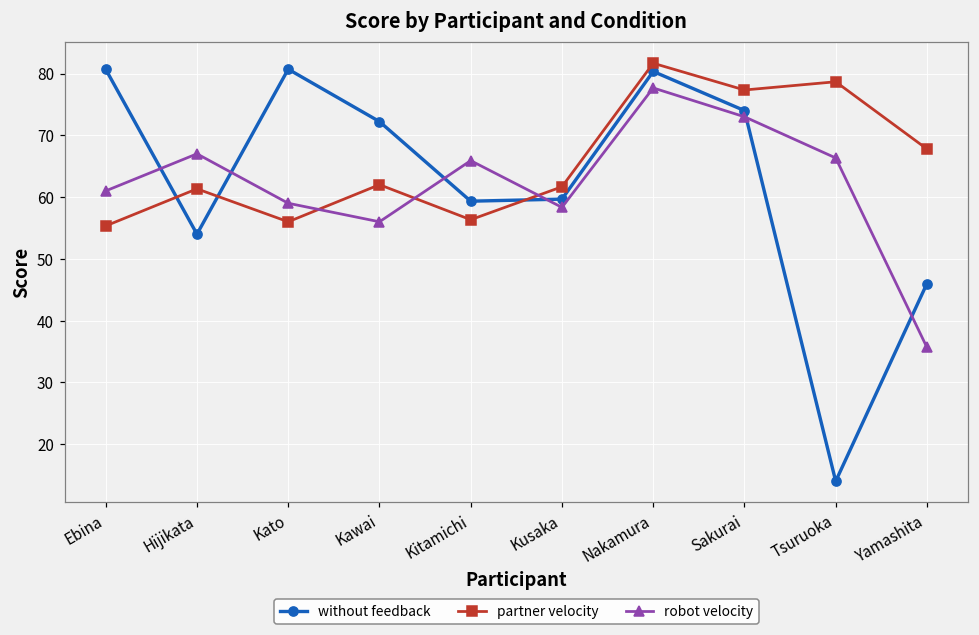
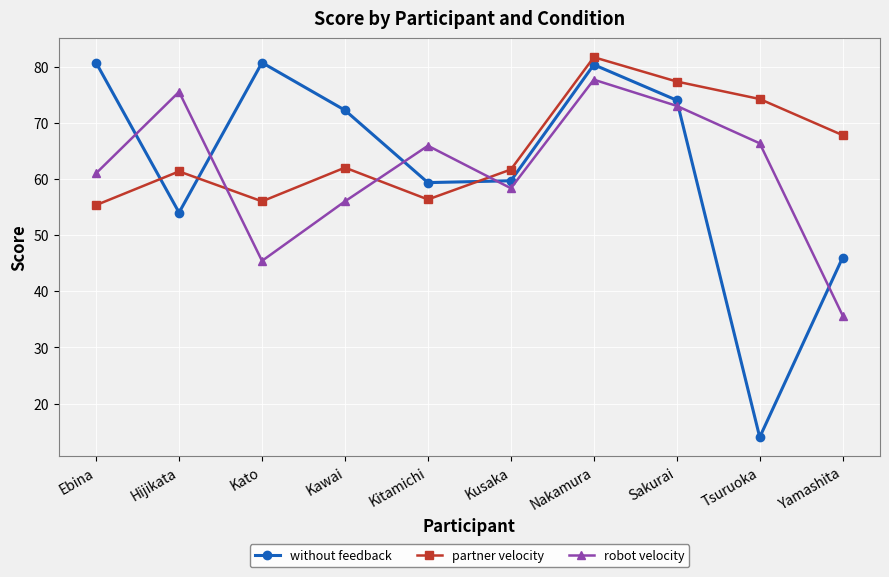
robot velocity, Hijikata: 67 -> 76
robot velocity, Kato: 59 -> 45
partner velocity, Tsuruoka: 79 -> 74
